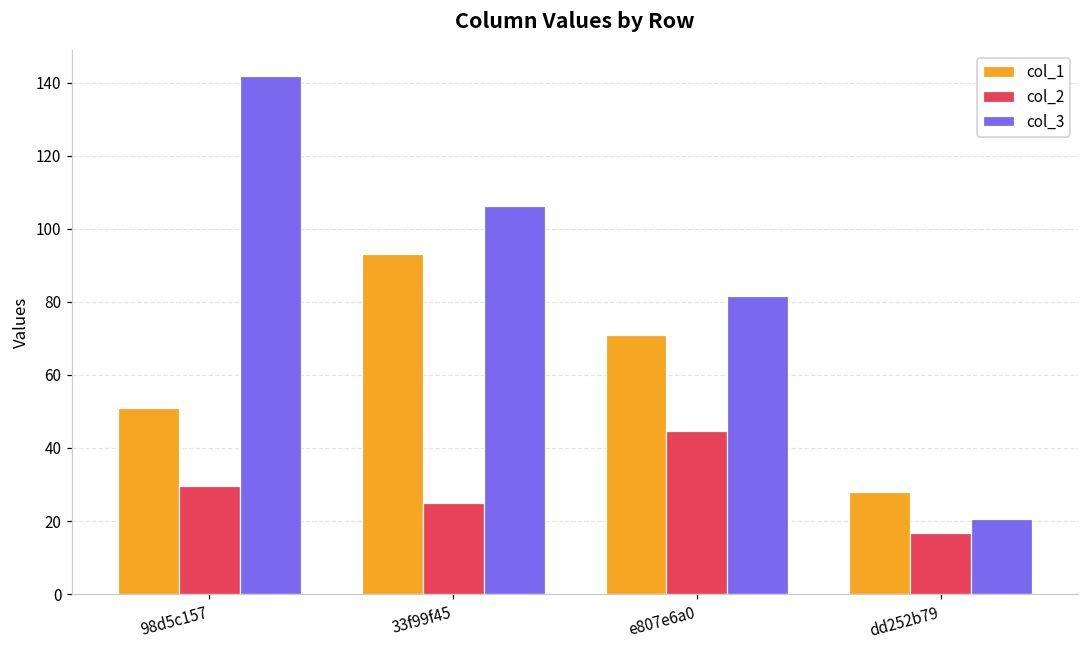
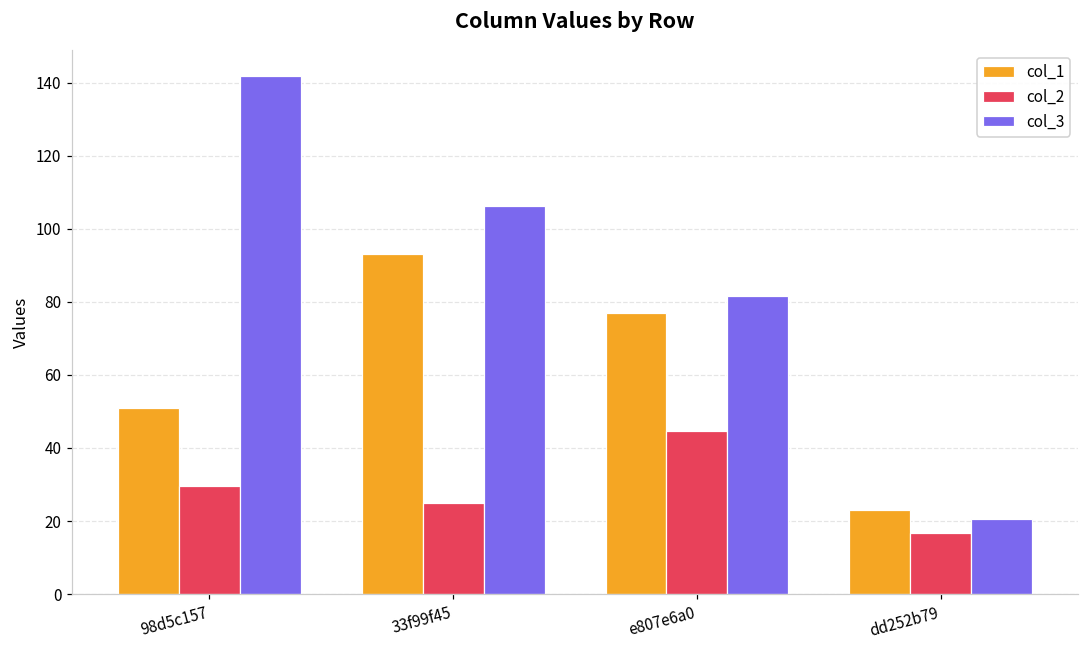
col_1, e807e6a0: 71 -> 77
col_1, dd252b79: 28 -> 23
